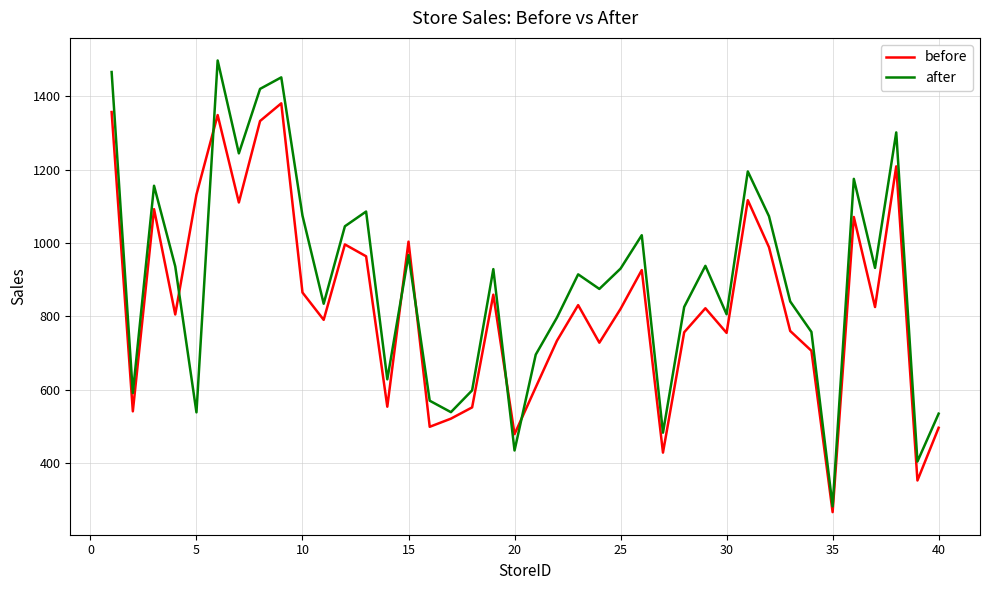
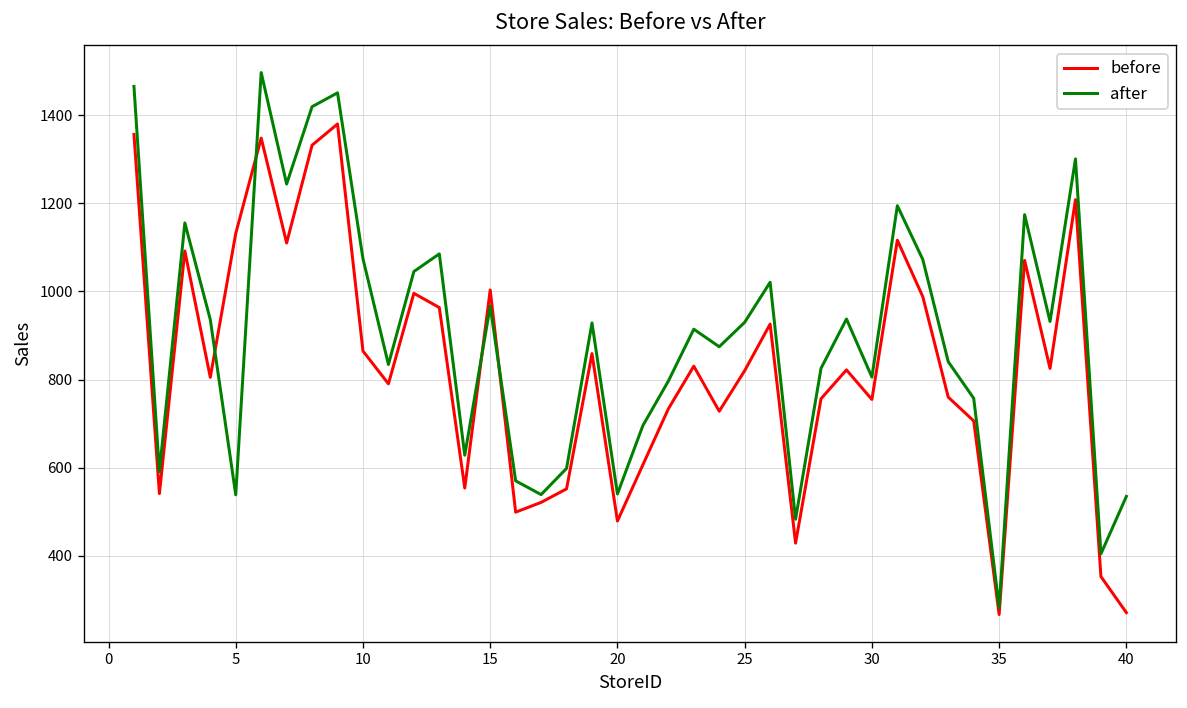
after, 20: 430 -> 540
before, 40: 500 -> 270
